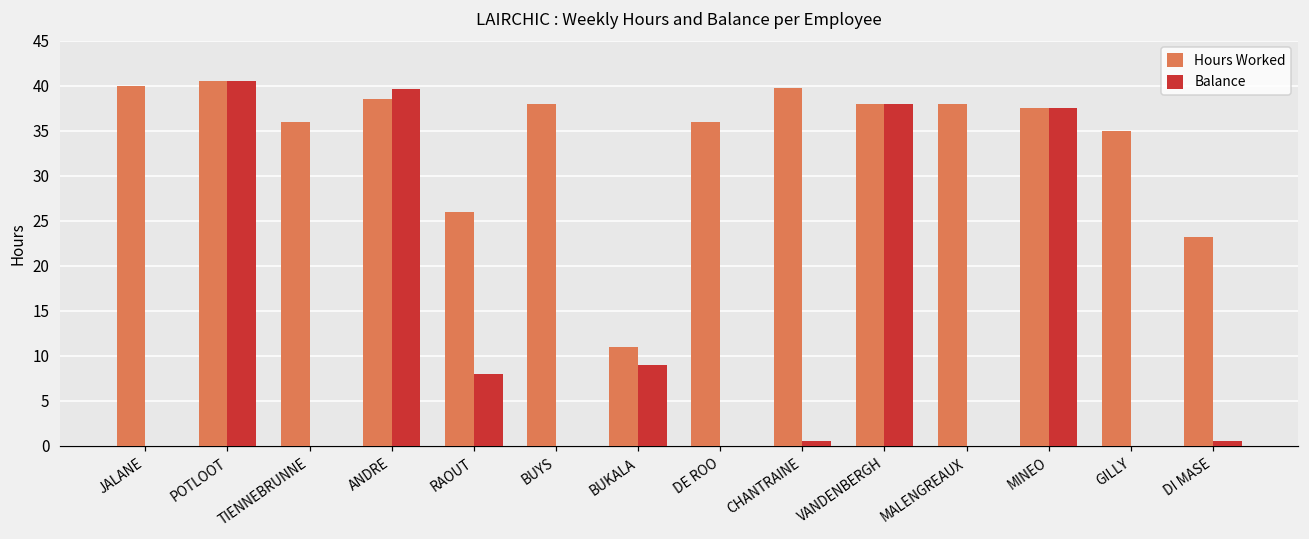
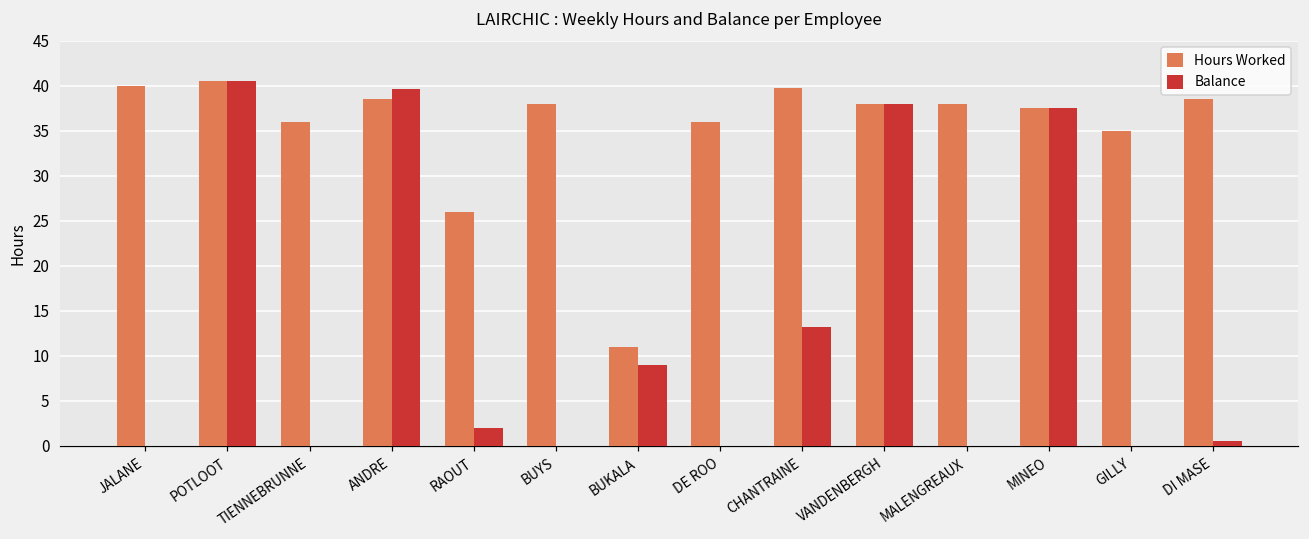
Balance, RAOUT: 8 -> 2
Balance, CHANTRAINE: 1 -> 13
Hours Worked, DI MASE: 23 -> 39
